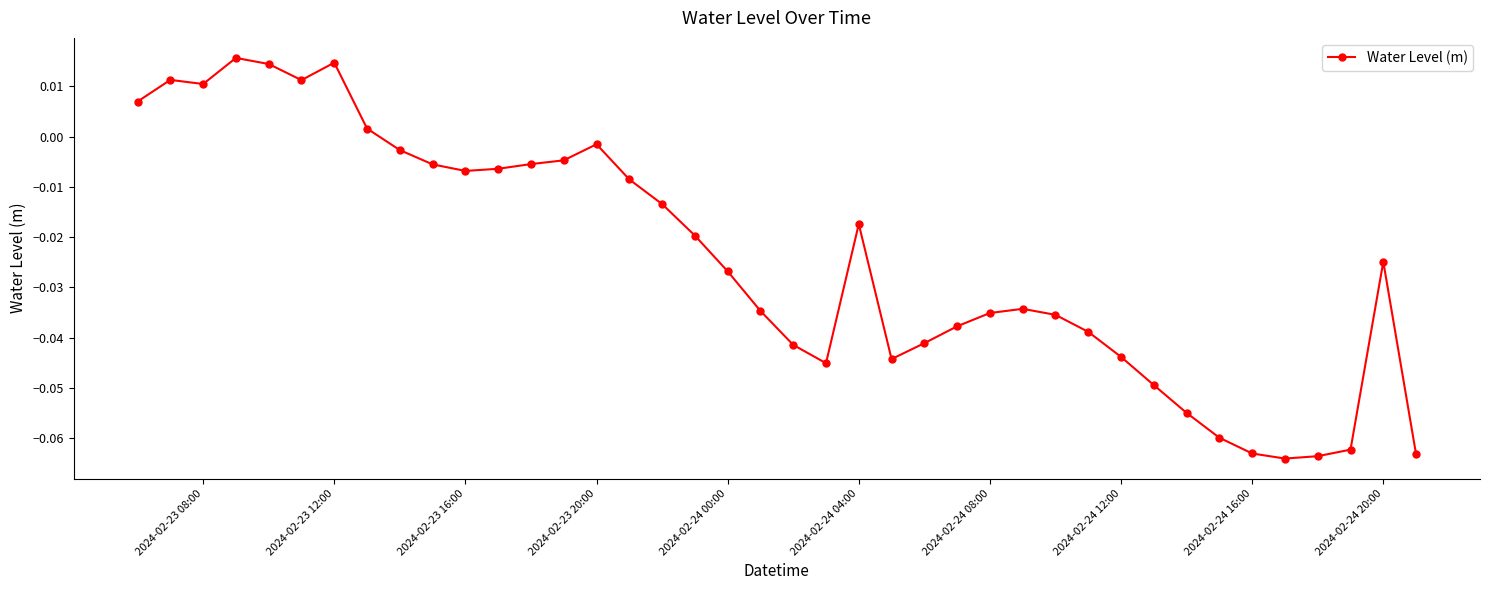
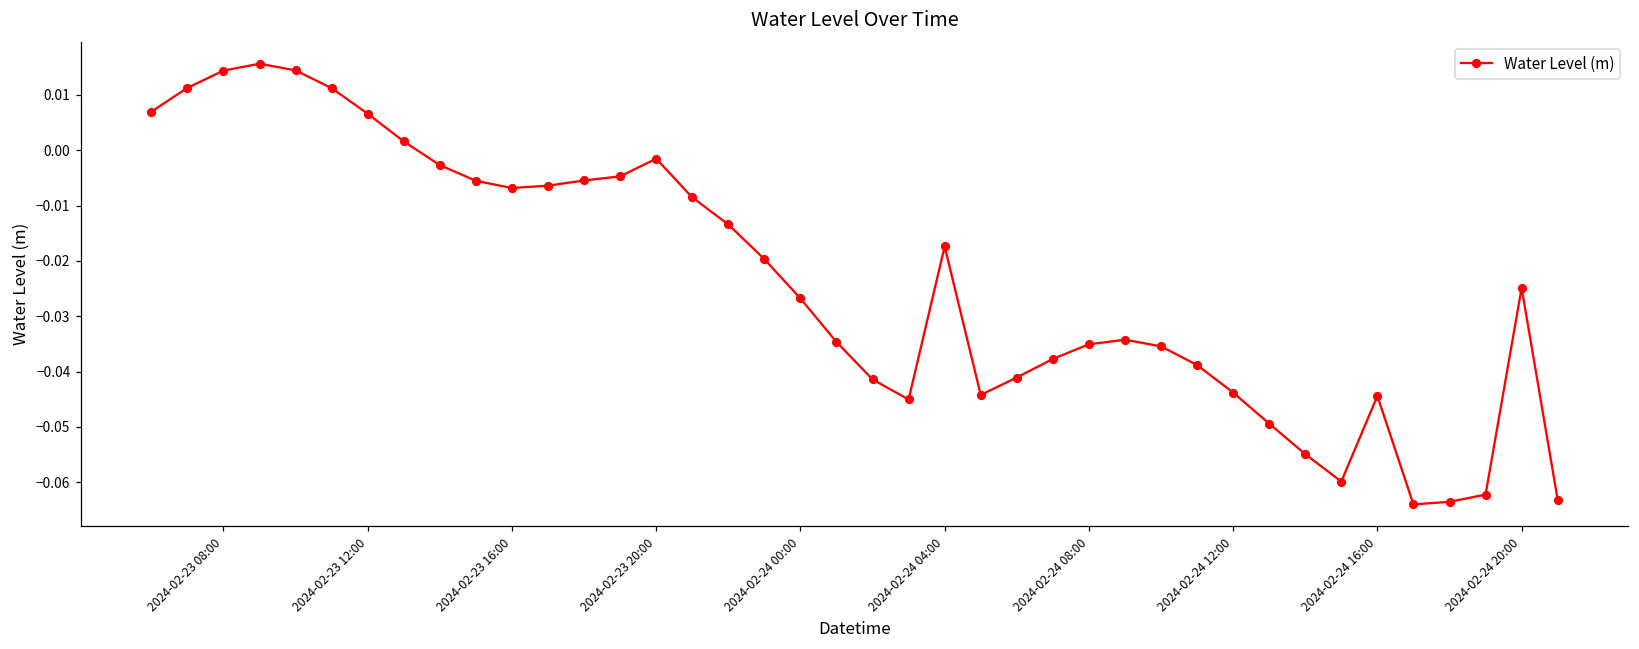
2024-02-23 08:00: 0.010 -> 0.014
2024-02-23 12:00: 0.015 -> 0.007
2024-02-24 16:00: -0.063 -> -0.044
